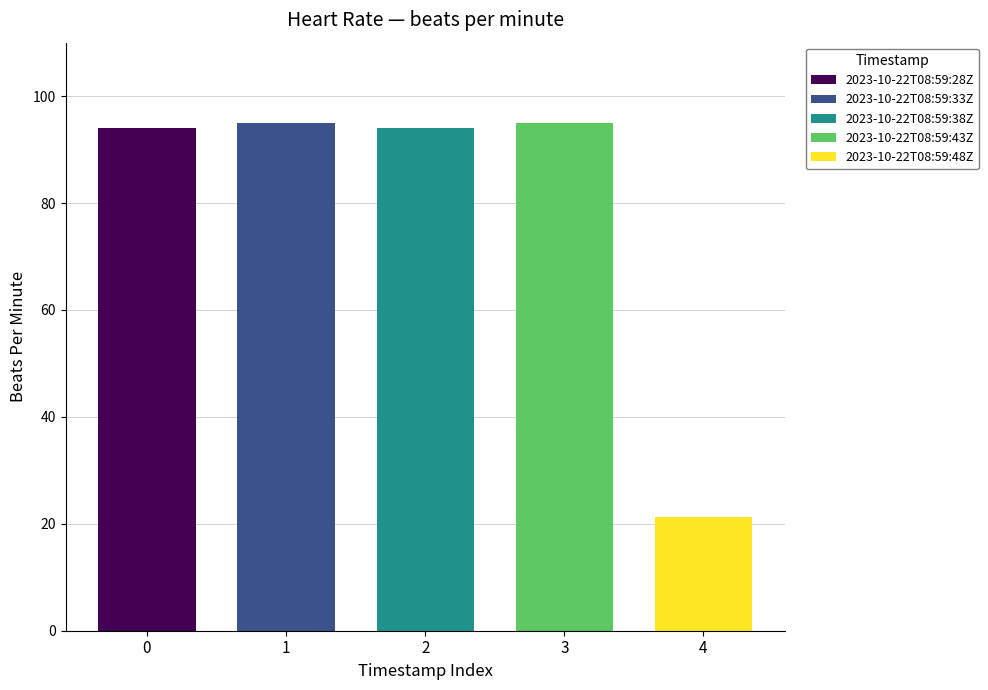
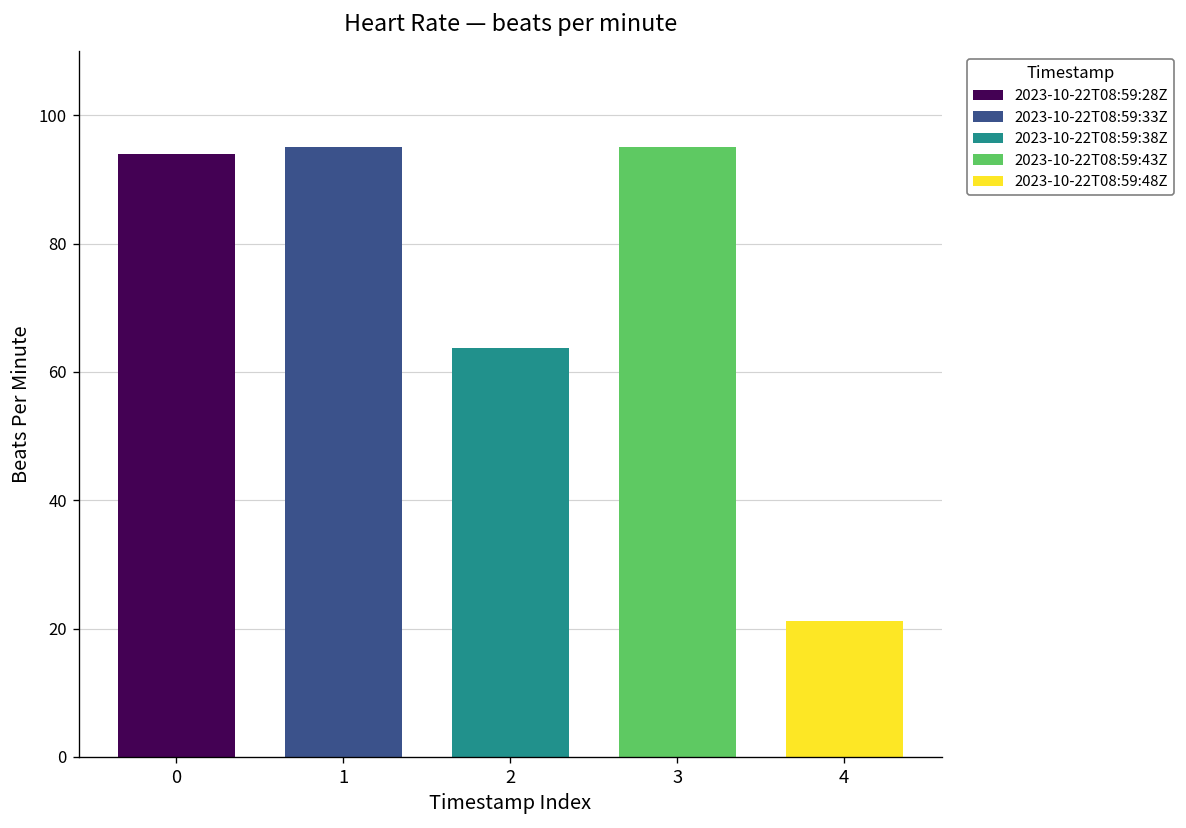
2: 94 -> 64
